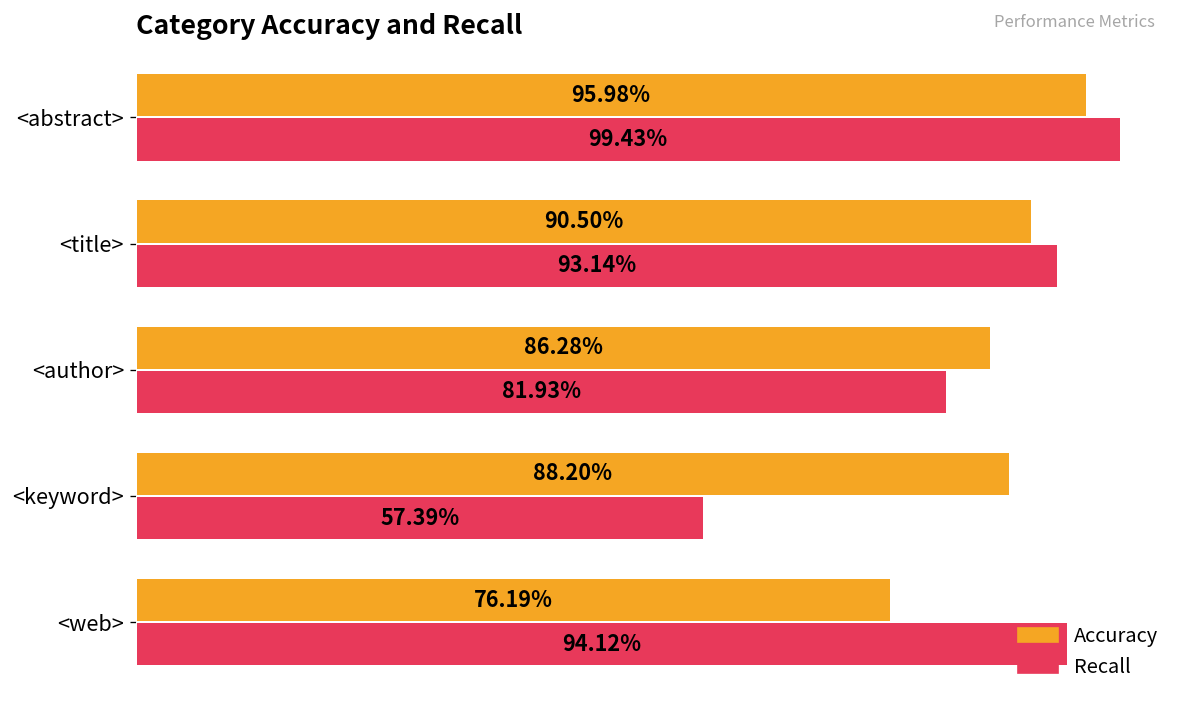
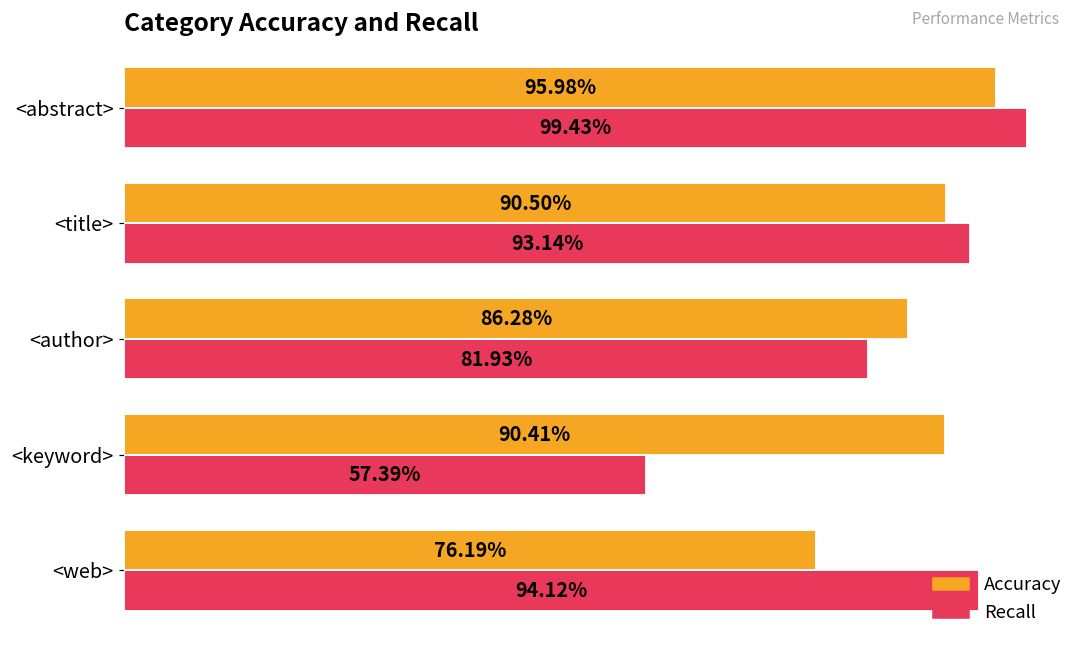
Accuracy, <keyword>: 88.20% -> 90.41%
